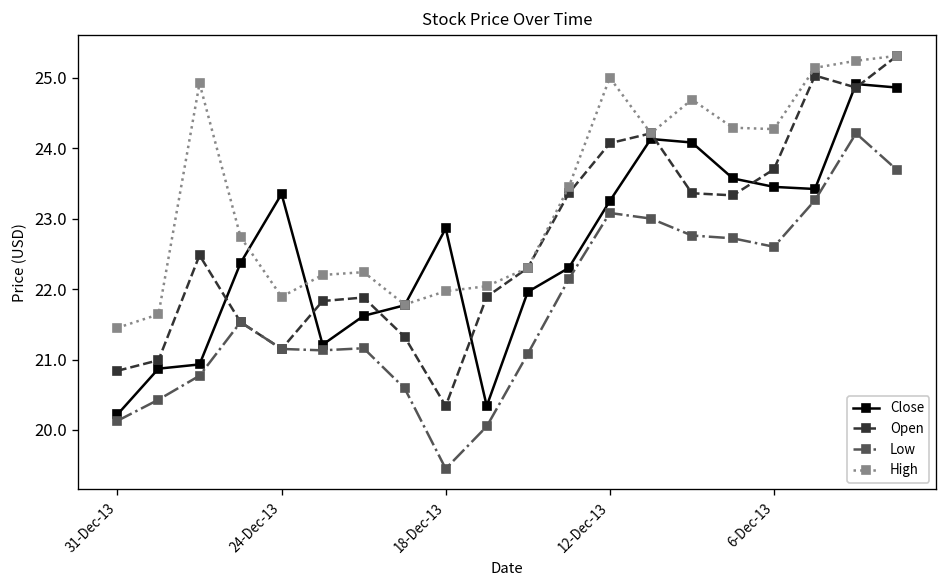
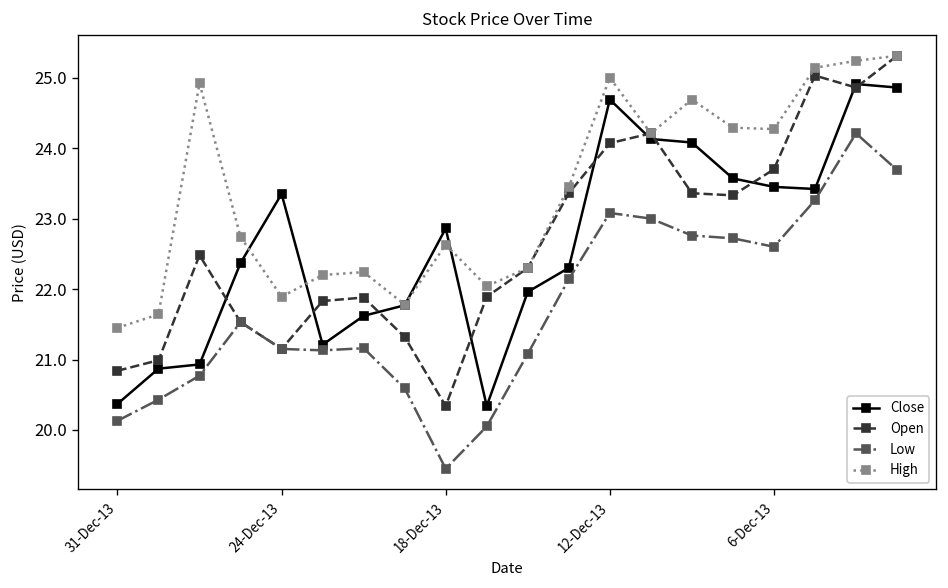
Close, 31-Dec-13: 20.2 -> 20.4
High, 18-Dec-13: 22.0 -> 22.6
Close, 12-Dec-13: 23.3 -> 24.7
